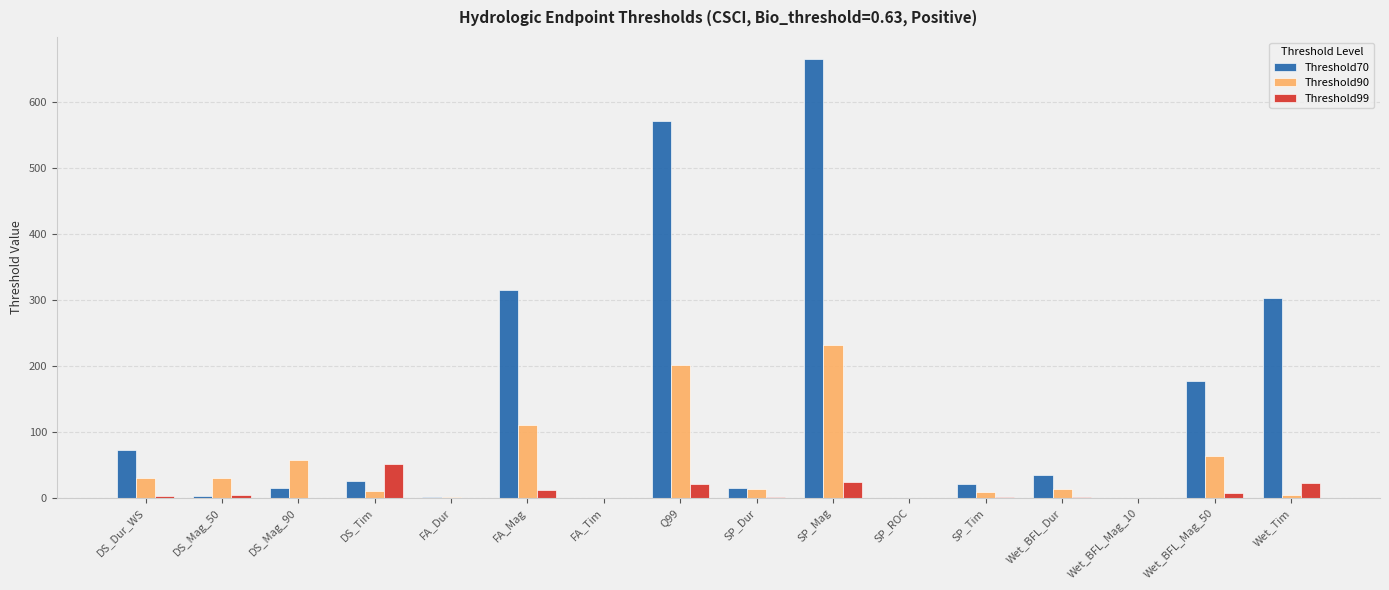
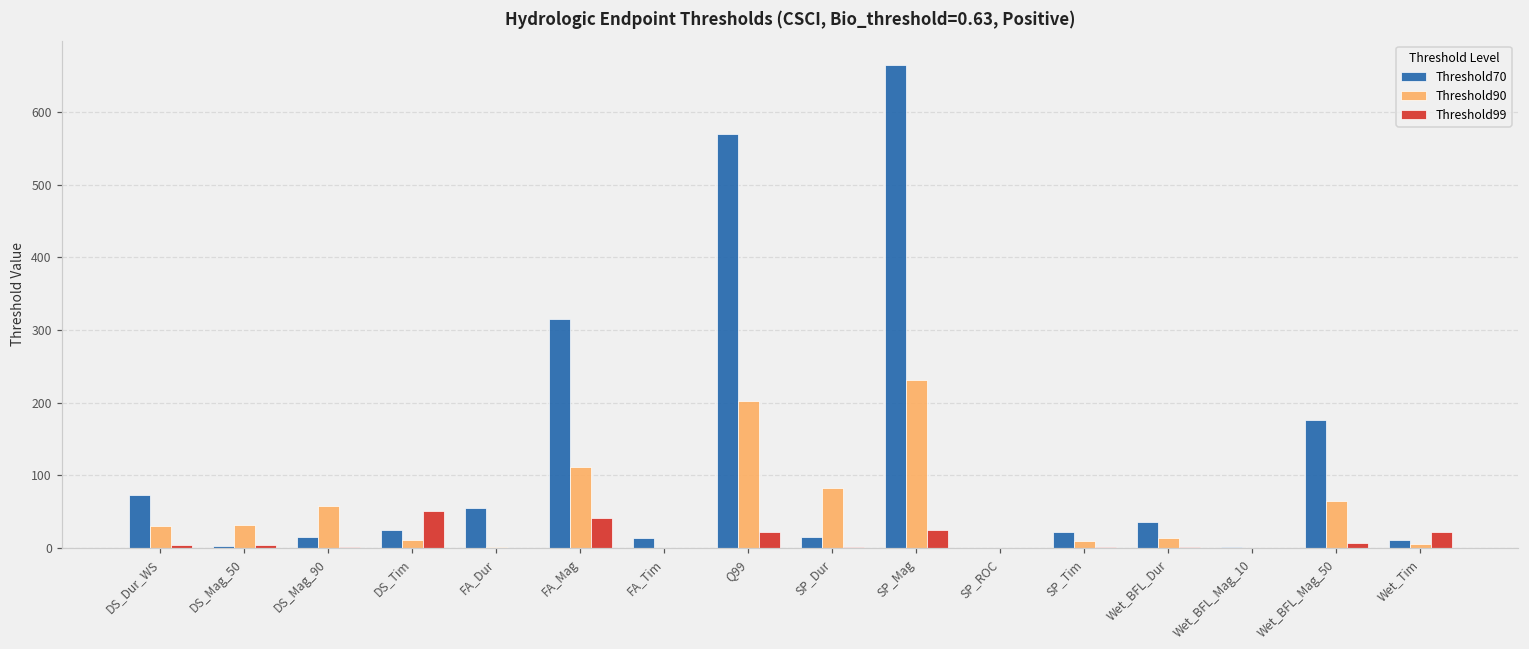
Threshold70, FA_Dur: 0 -> 50
Threshold99, FA_Mag: 10 -> 40
Threshold70, FA_Tim: 0 -> 10
Threshold90, SP_Dur: 10 -> 80
Threshold70, Wet_Tim: 300 -> 10
